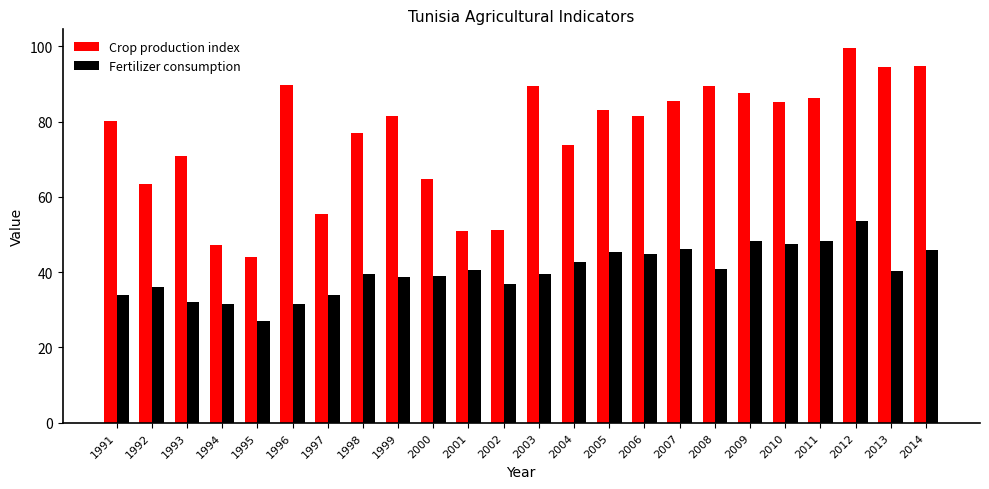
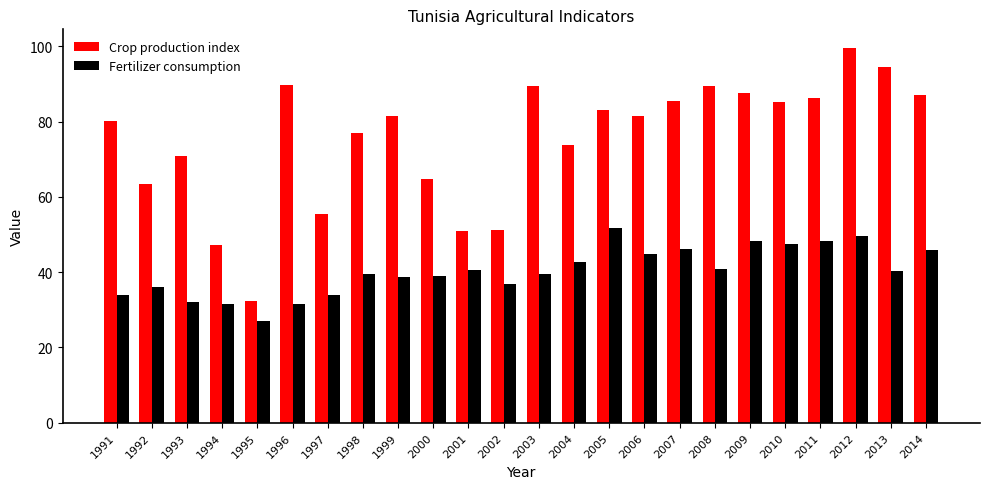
Crop production index, 1995: 44 -> 32
Fertilizer consumption, 2005: 45 -> 52
Fertilizer consumption, 2012: 54 -> 50
Crop production index, 2014: 95 -> 87
